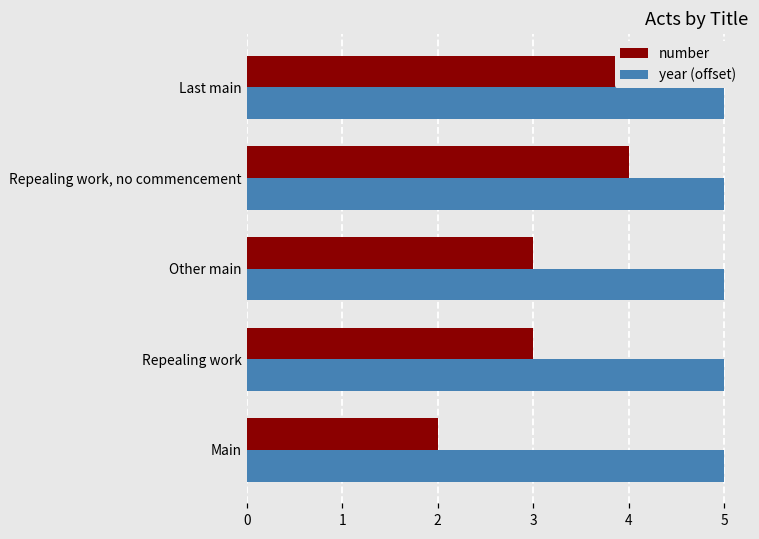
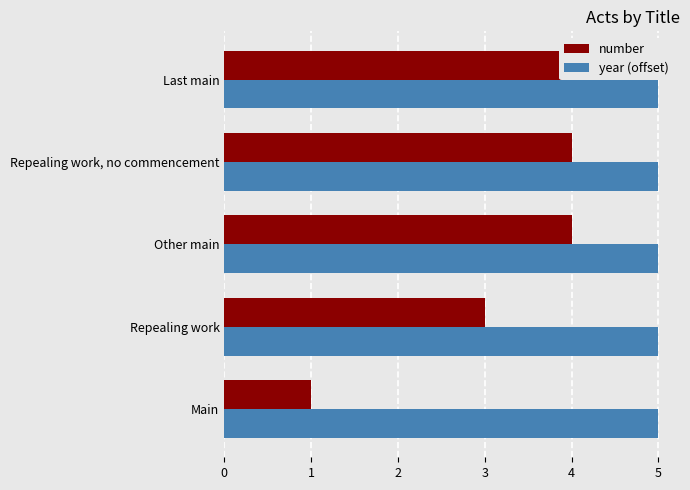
number, Other main: 3 -> 4
number, Main: 2 -> 1
